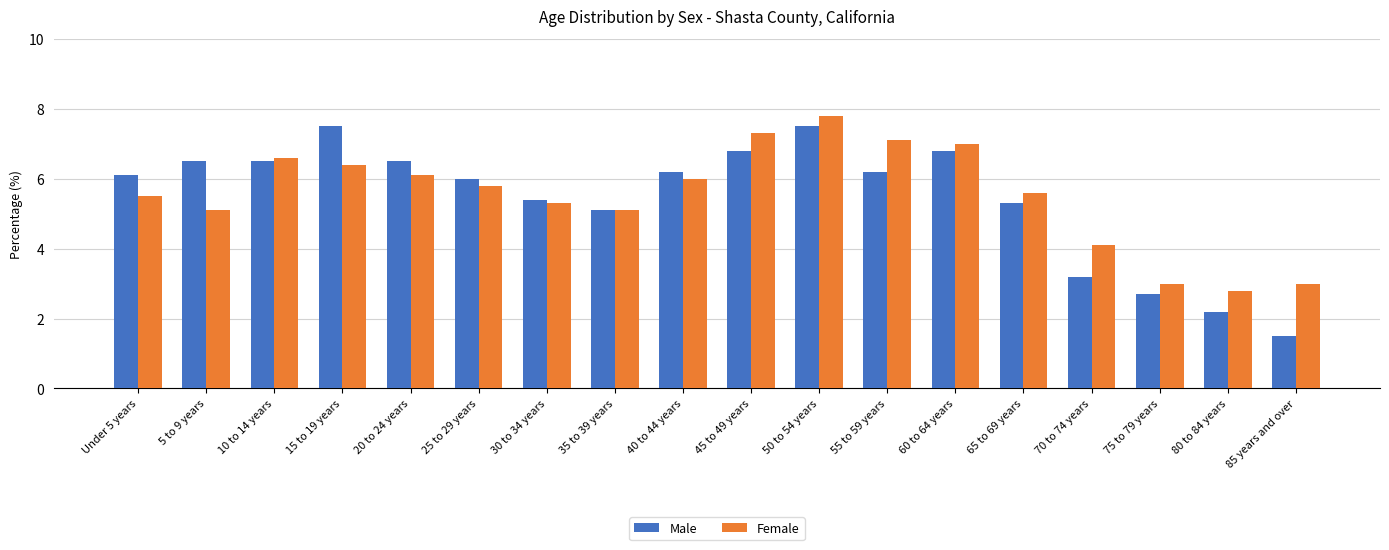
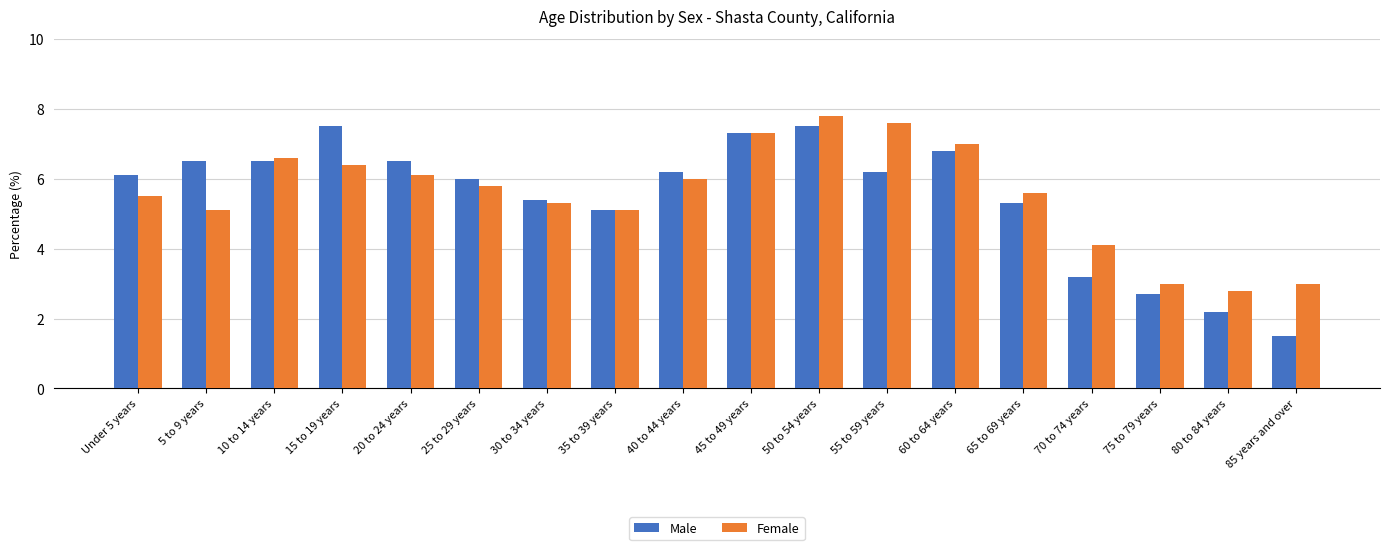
Male, 45 to 49 years: 6.8 -> 7.3
Female, 55 to 59 years: 7.1 -> 7.6
